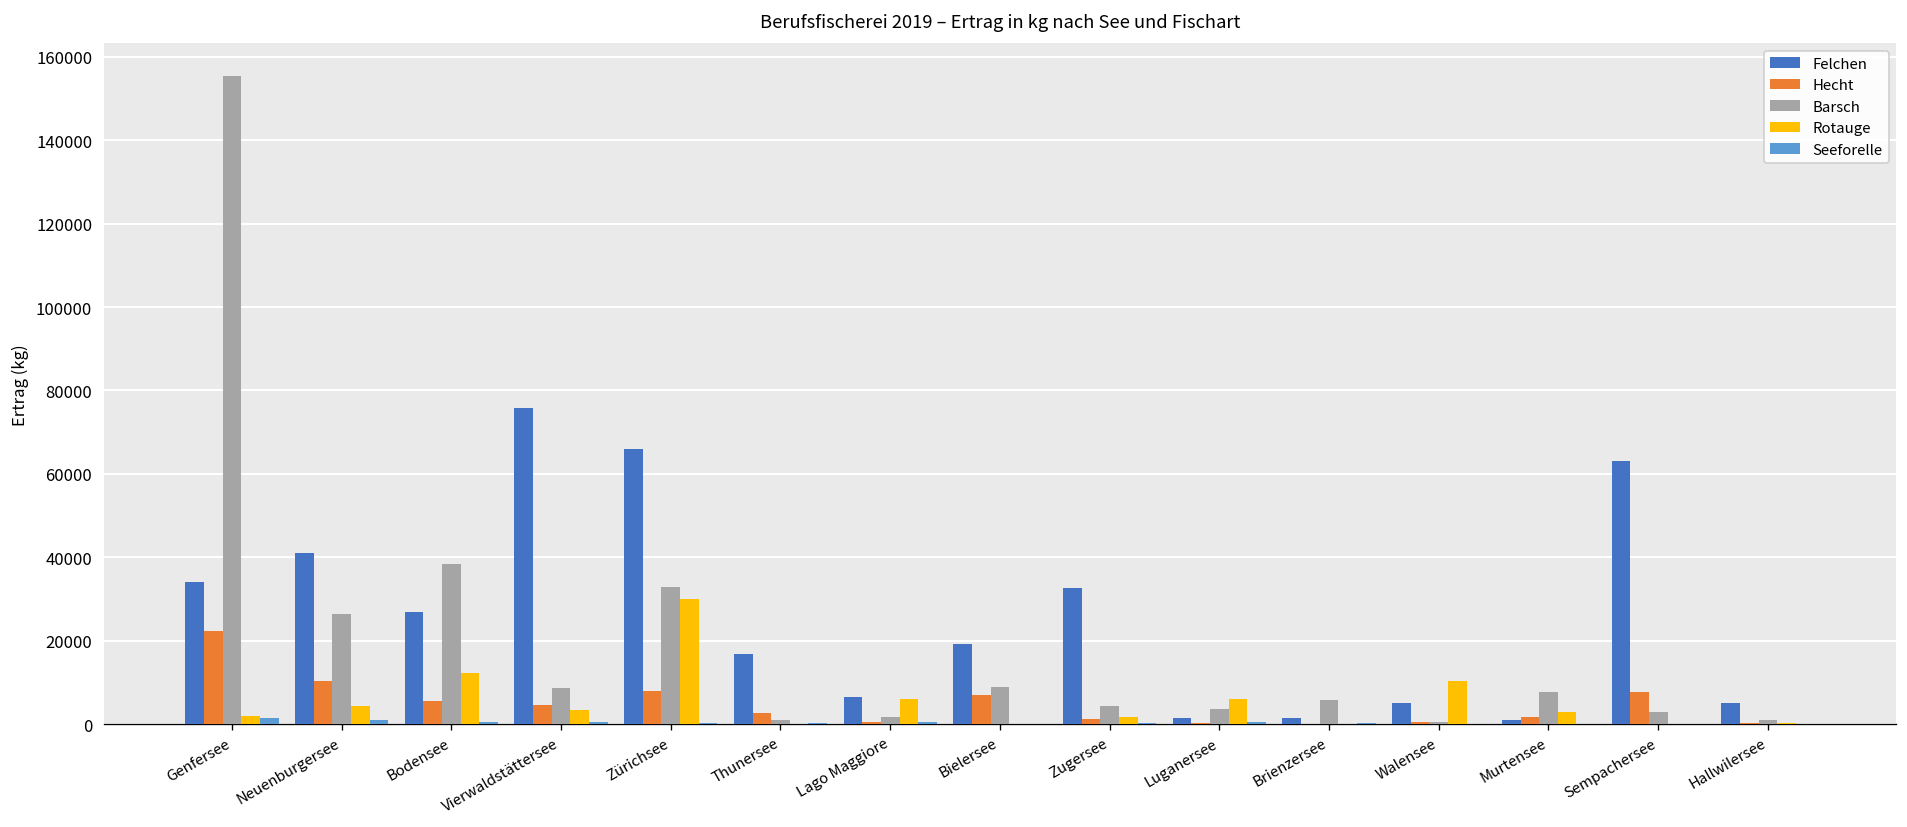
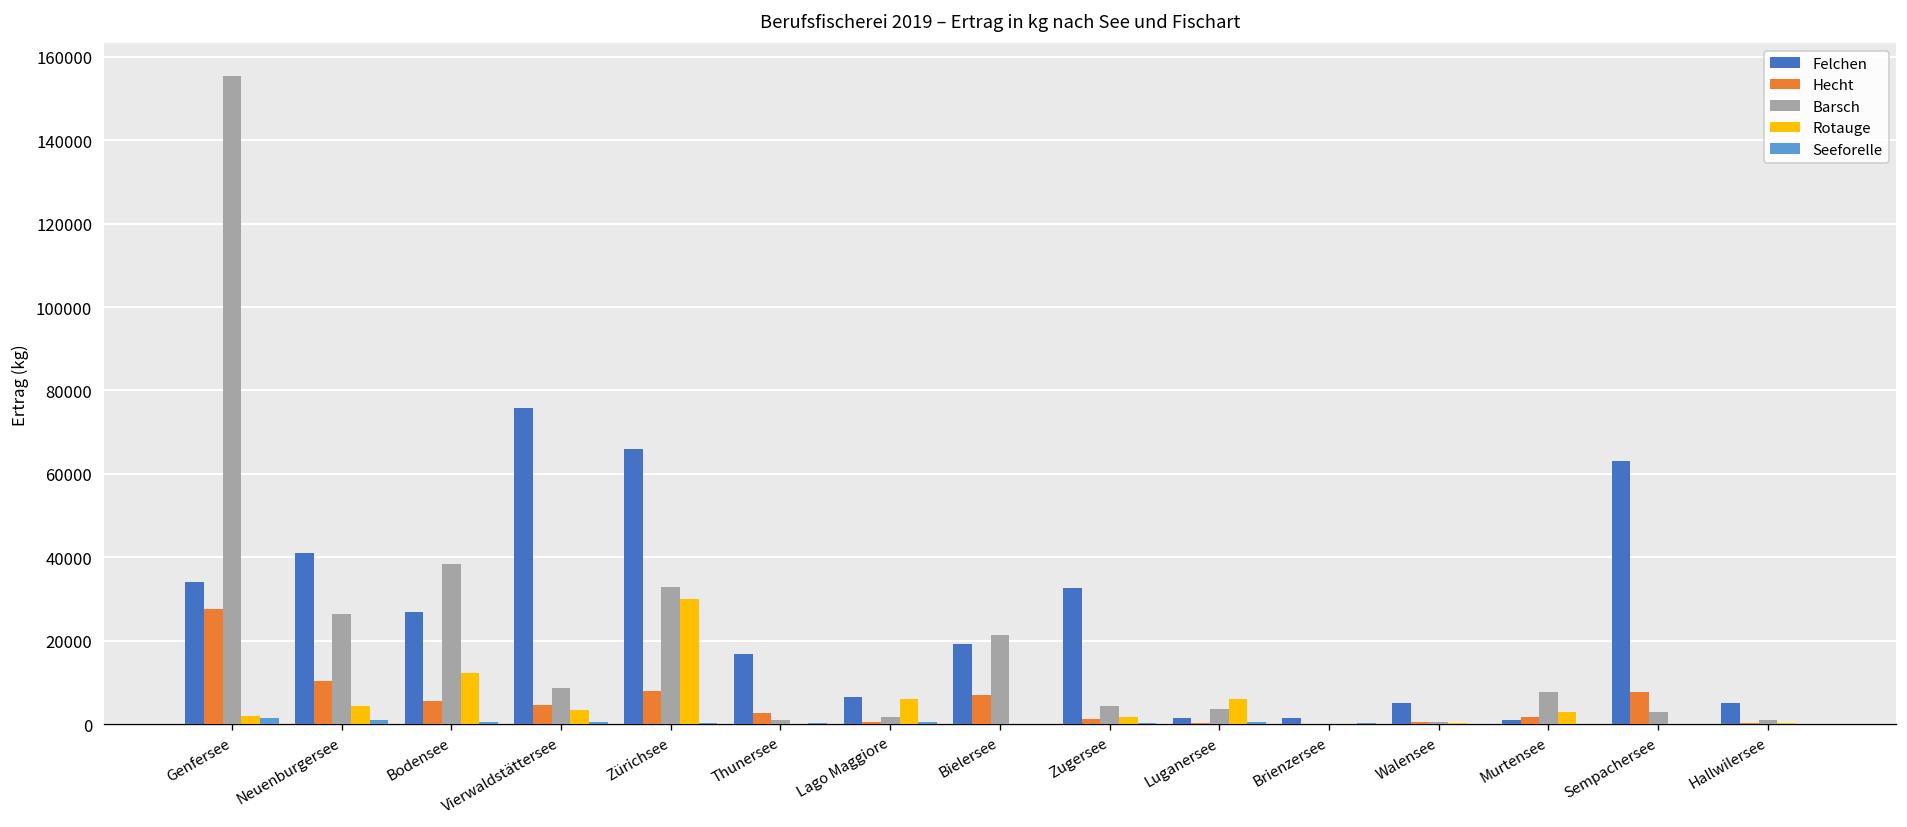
Hecht, Genfersee: 22000 -> 28000
Barsch, Bielersee: 9000 -> 21000
Barsch, Brienzersee: 6000 -> 0
Rotauge, Walensee: 10000 -> 0
